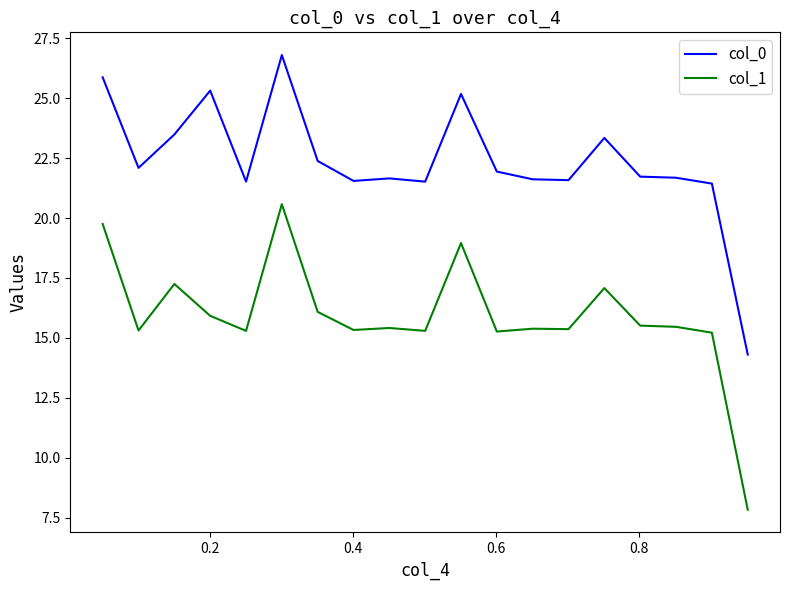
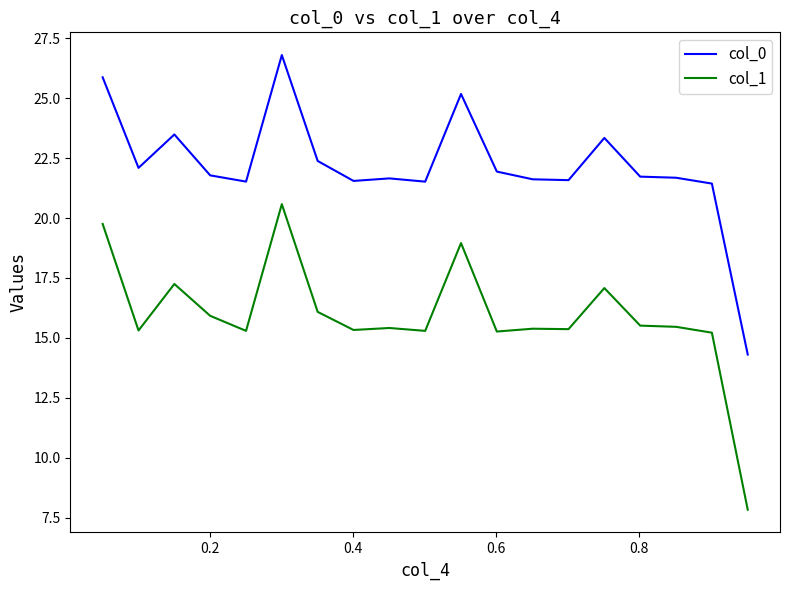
col_0, 0.2: 25.3 -> 21.8
